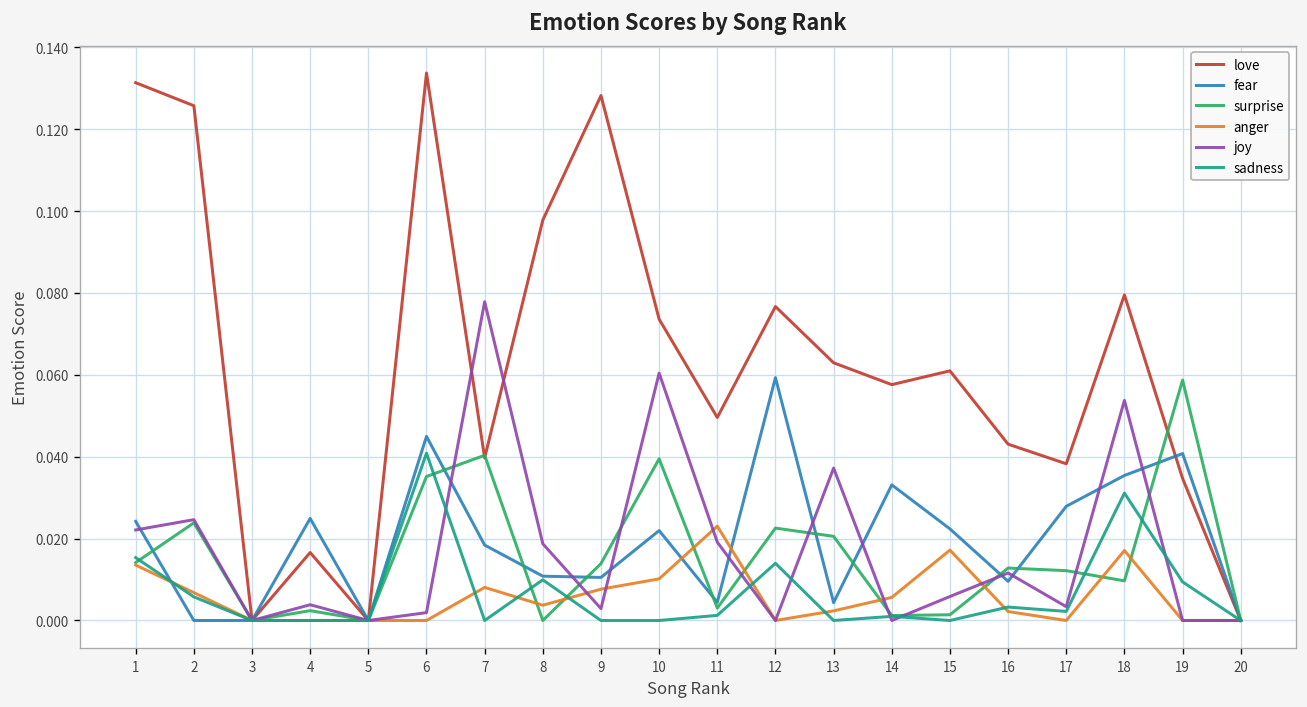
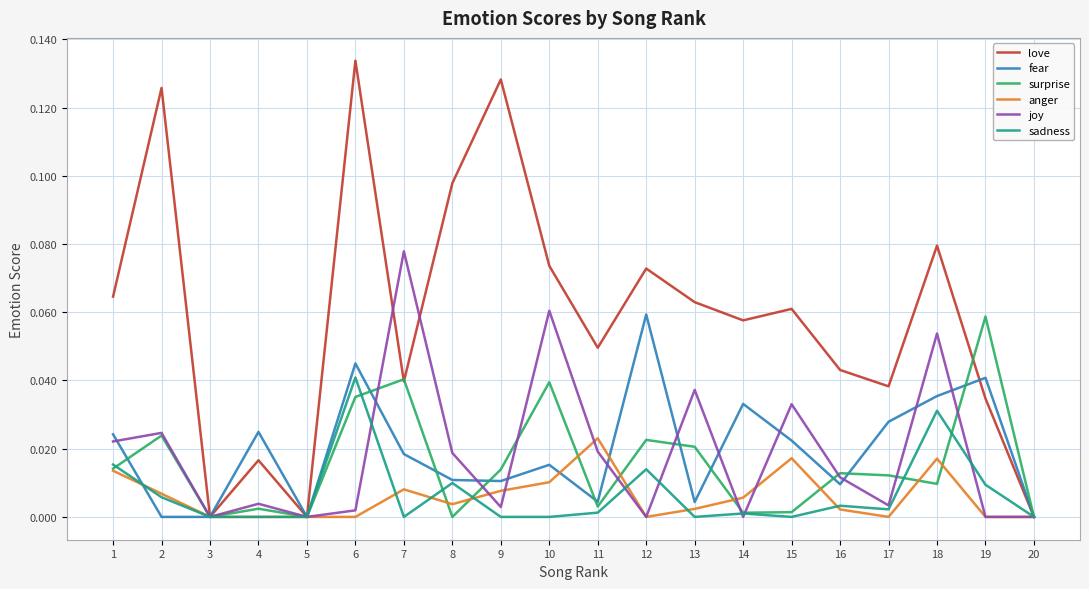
love, 1: 0.131 -> 0.065
fear, 10: 0.022 -> 0.015
love, 12: 0.077 -> 0.073
joy, 15: 0.006 -> 0.033
